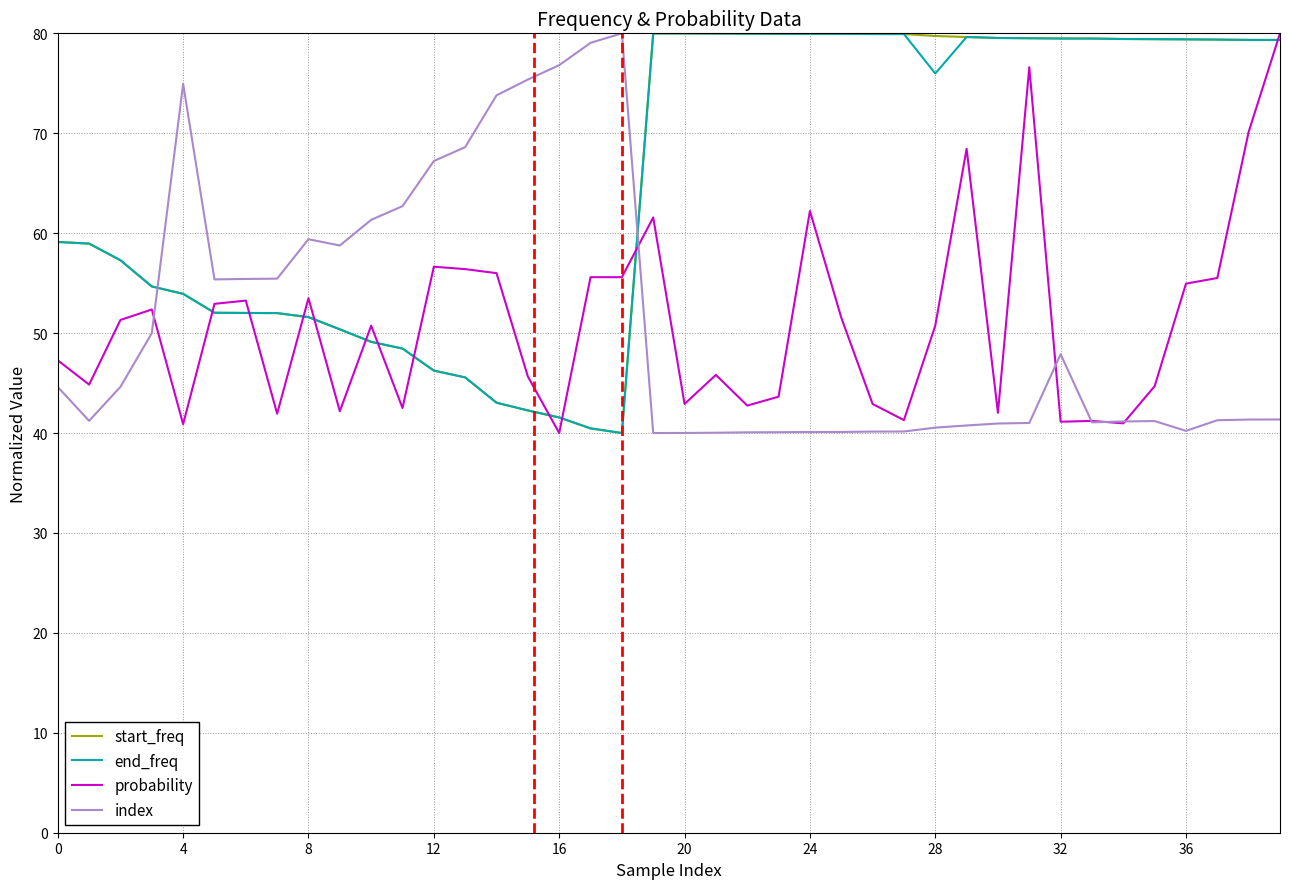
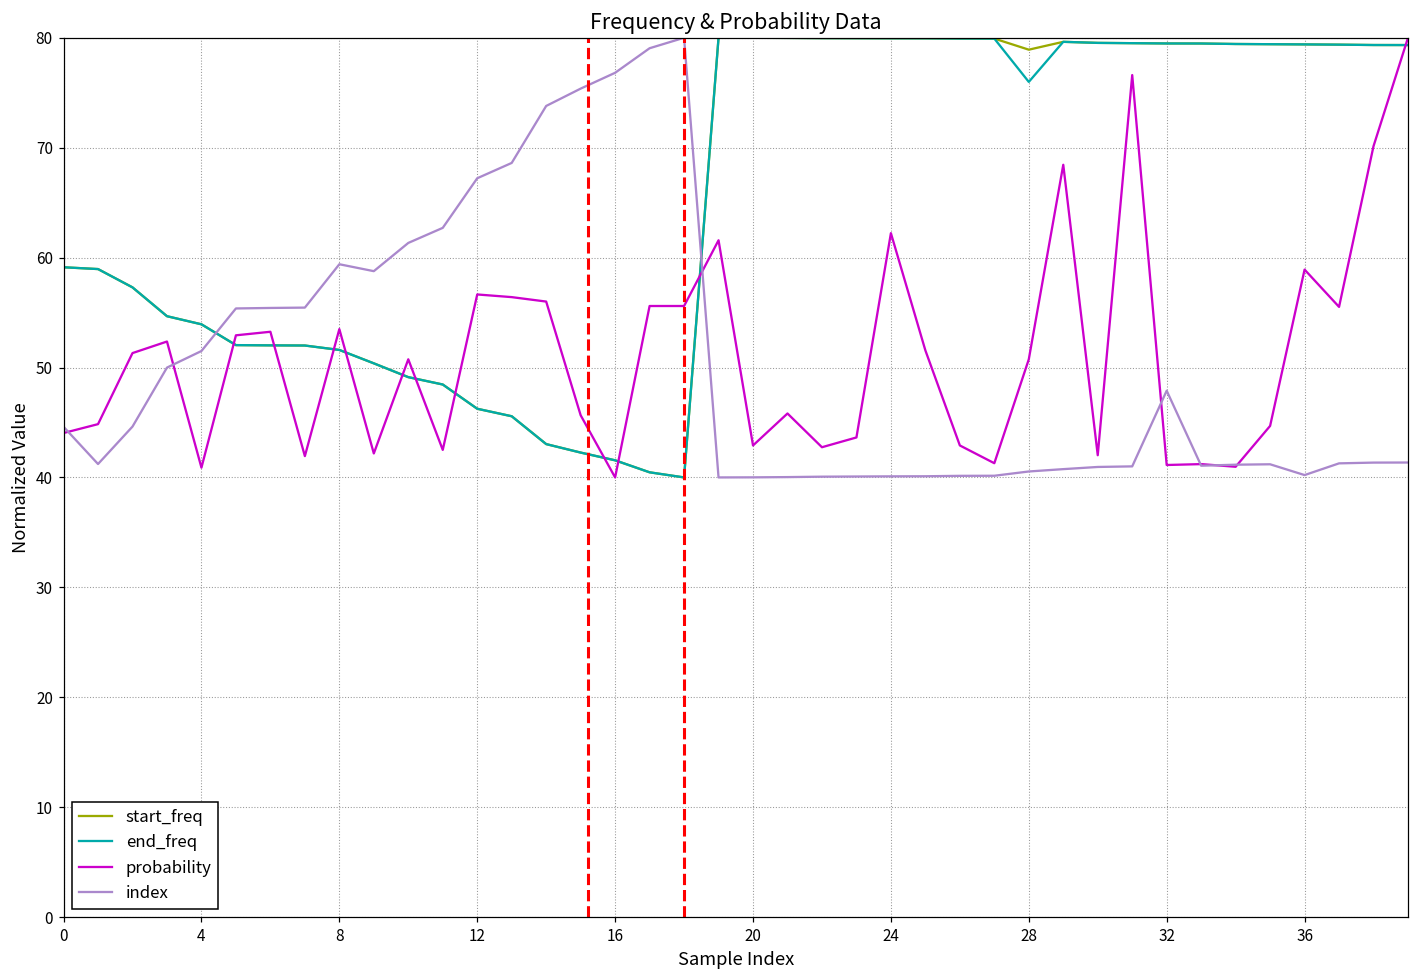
probability, 0: 47 -> 44
index, 4: 75 -> 52
start_freq, 28: 80 -> 79
probability, 36: 55 -> 59
